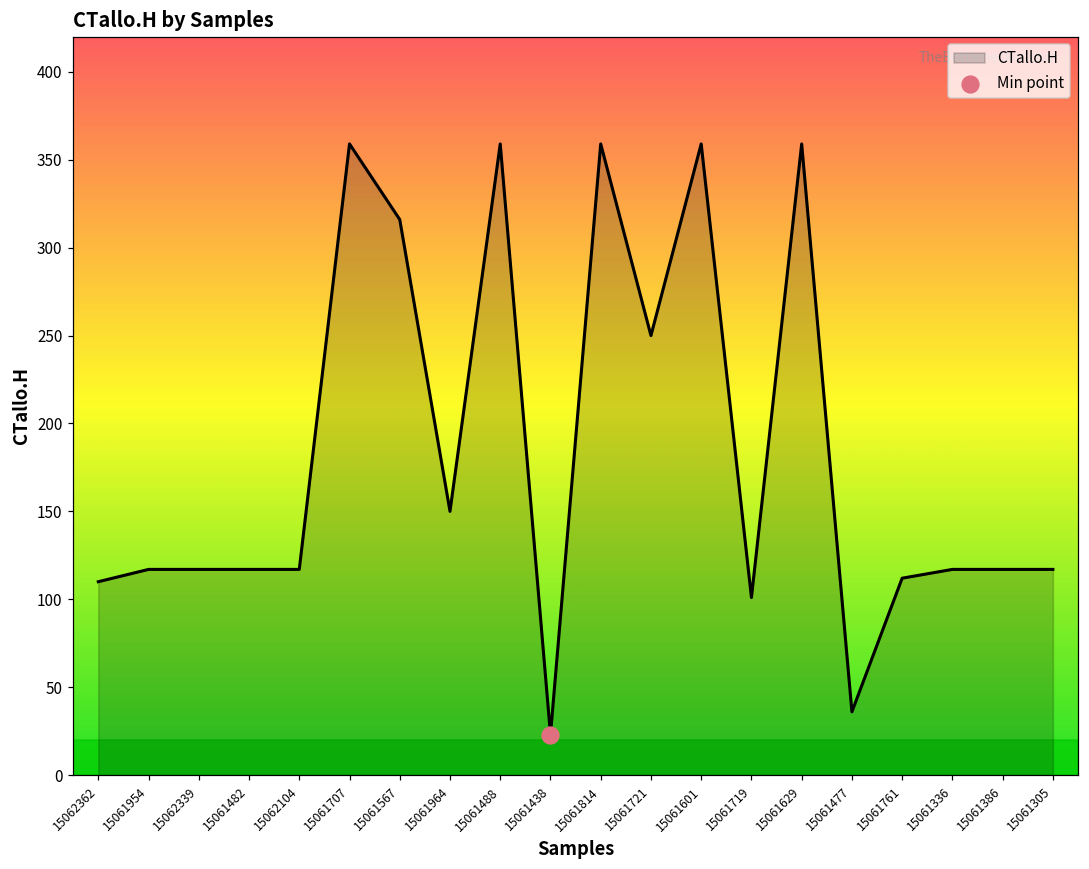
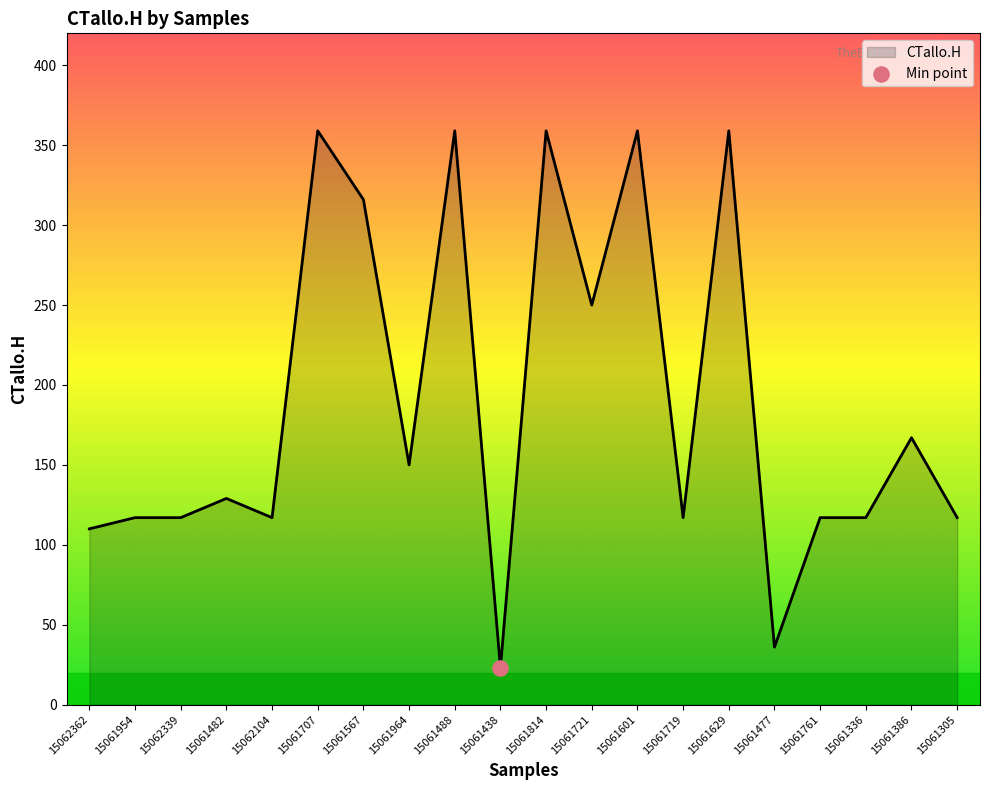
CTallo.H, 15061482: 117 -> 129
CTallo.H, 15061719: 101 -> 117
CTallo.H, 15061761: 112 -> 117
CTallo.H, 15061386: 117 -> 167
